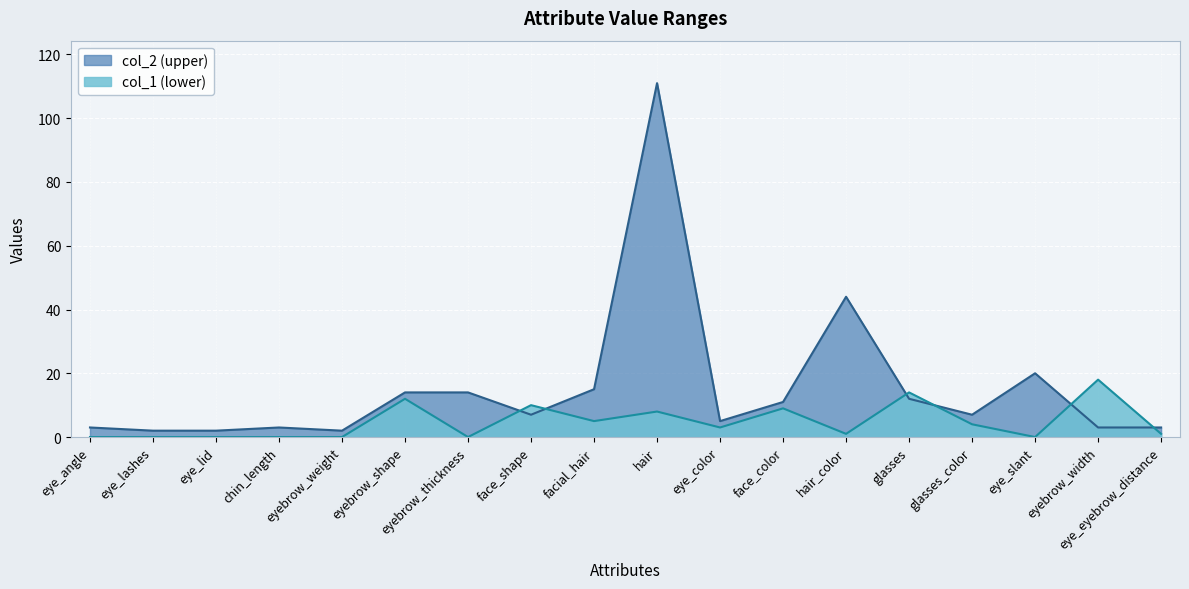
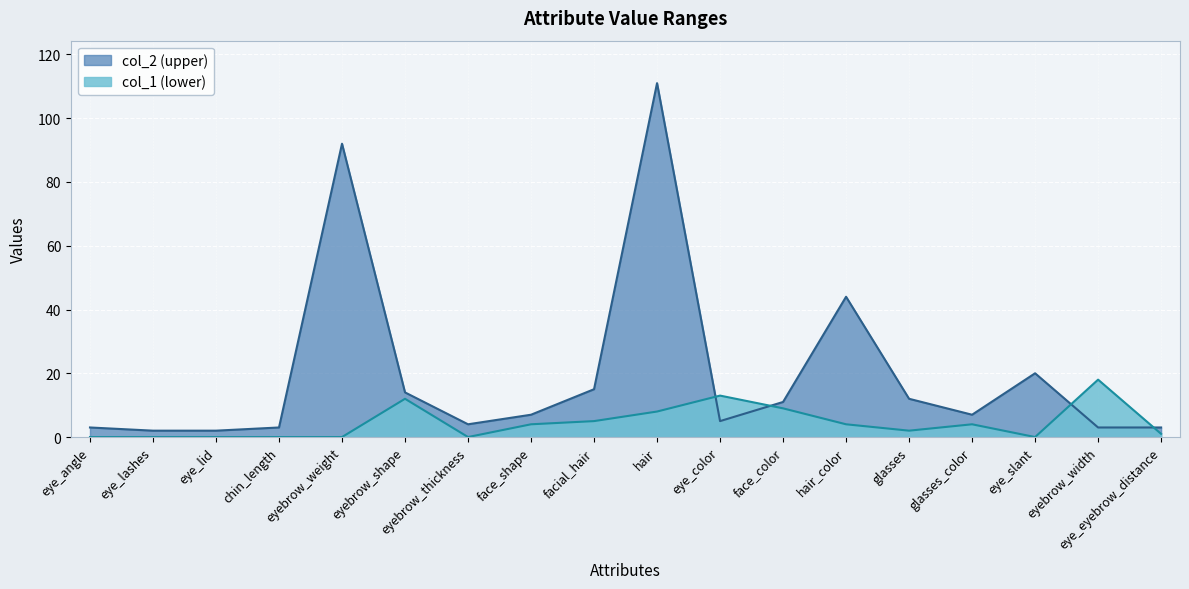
col_2 (upper), eyebrow_weight: 2 -> 92
col_2 (upper), eyebrow_thickness: 14 -> 4
col_1 (lower), face_shape: 10 -> 4
col_1 (lower), eye_color: 3 -> 13
col_1 (lower), hair_color: 1 -> 4
col_1 (lower), glasses: 14 -> 2
